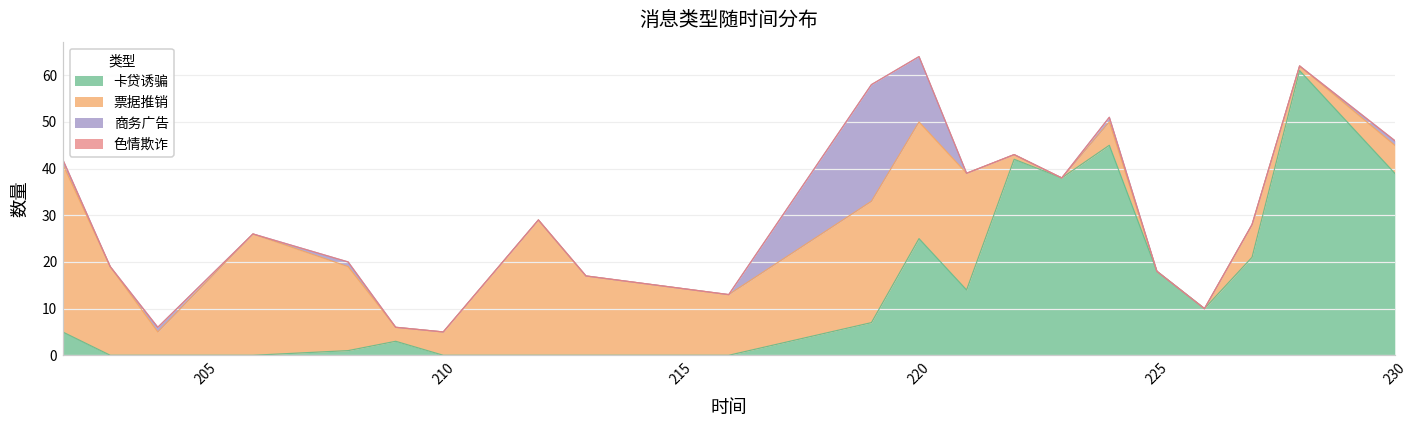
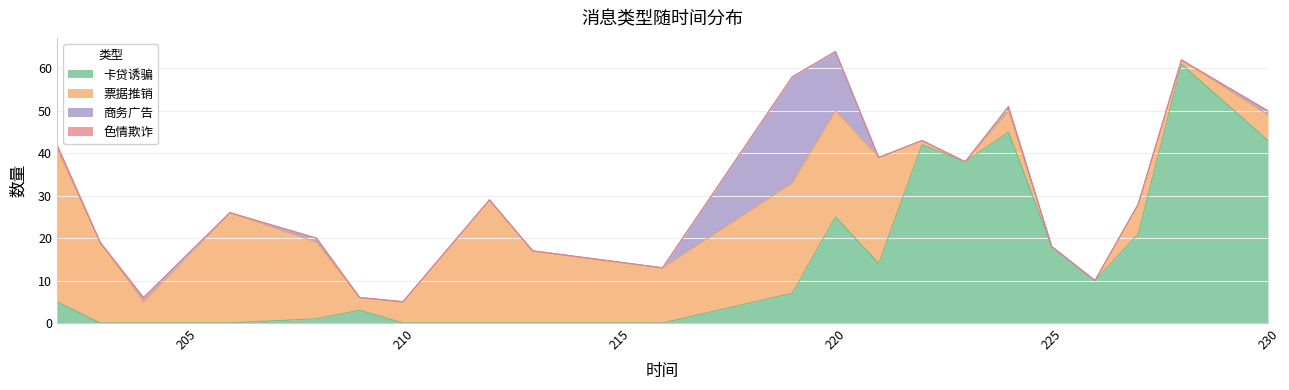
卡贷诱骗, 230: 39 -> 43
